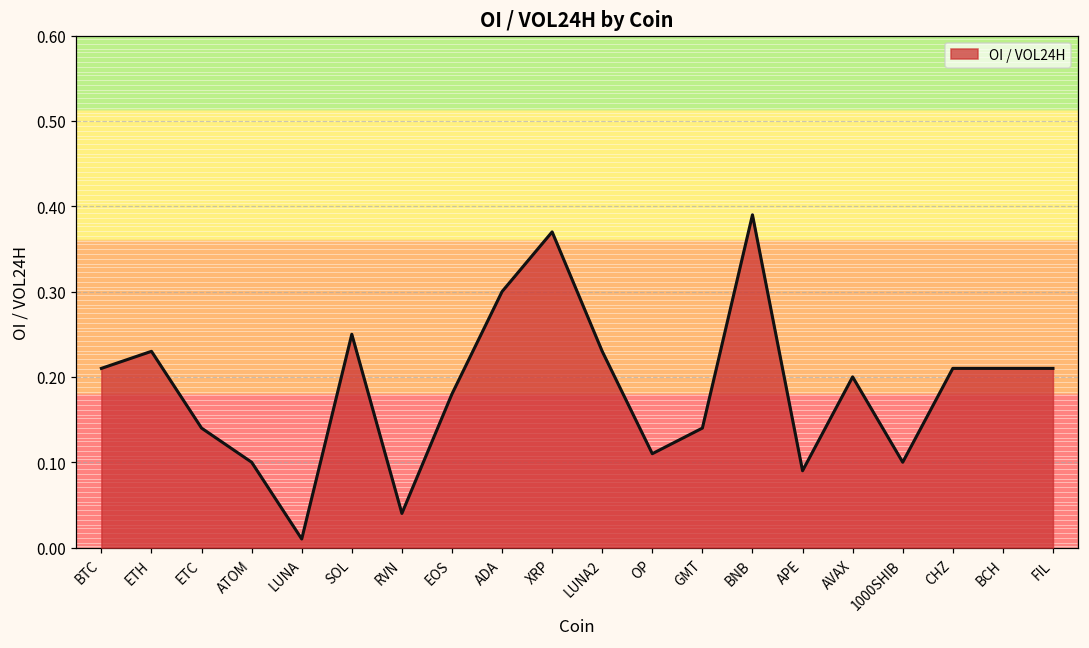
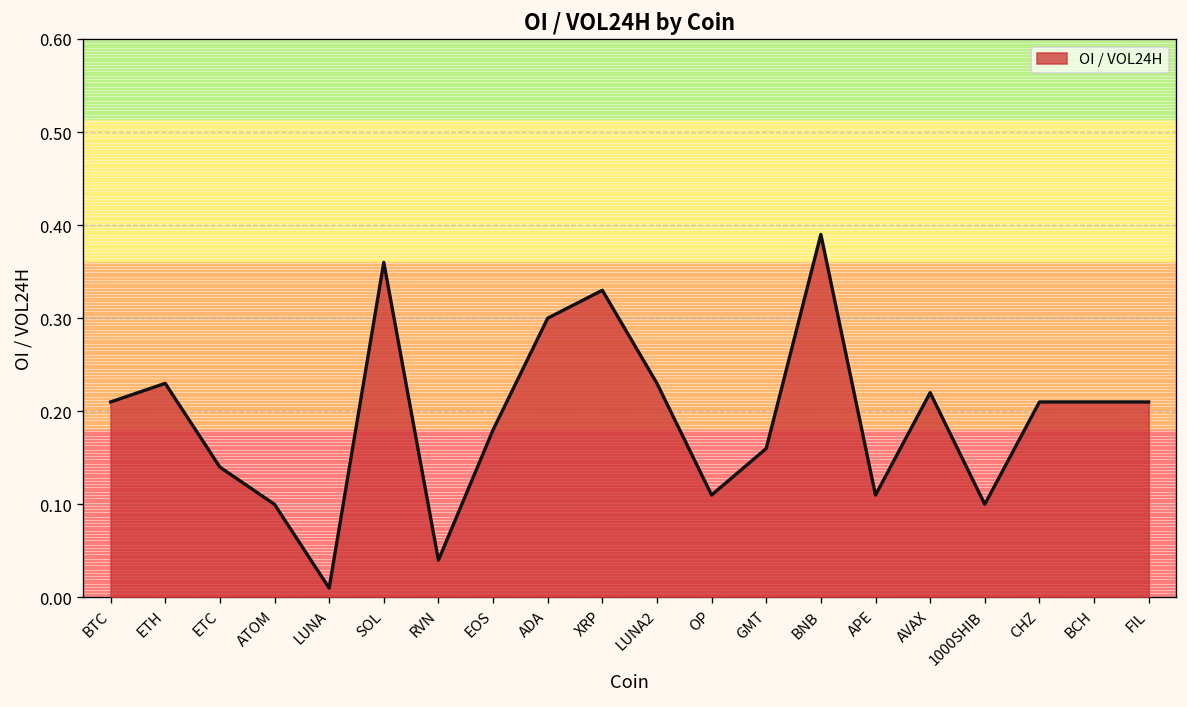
SOL: 0.25 -> 0.36
XRP: 0.37 -> 0.33
GMT: 0.14 -> 0.16
APE: 0.09 -> 0.11
AVAX: 0.20 -> 0.22
